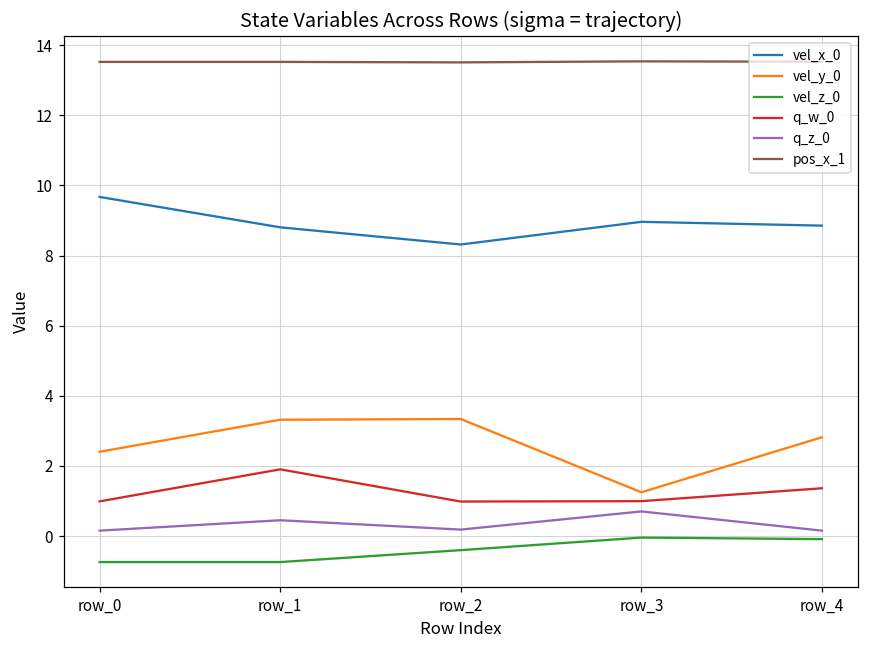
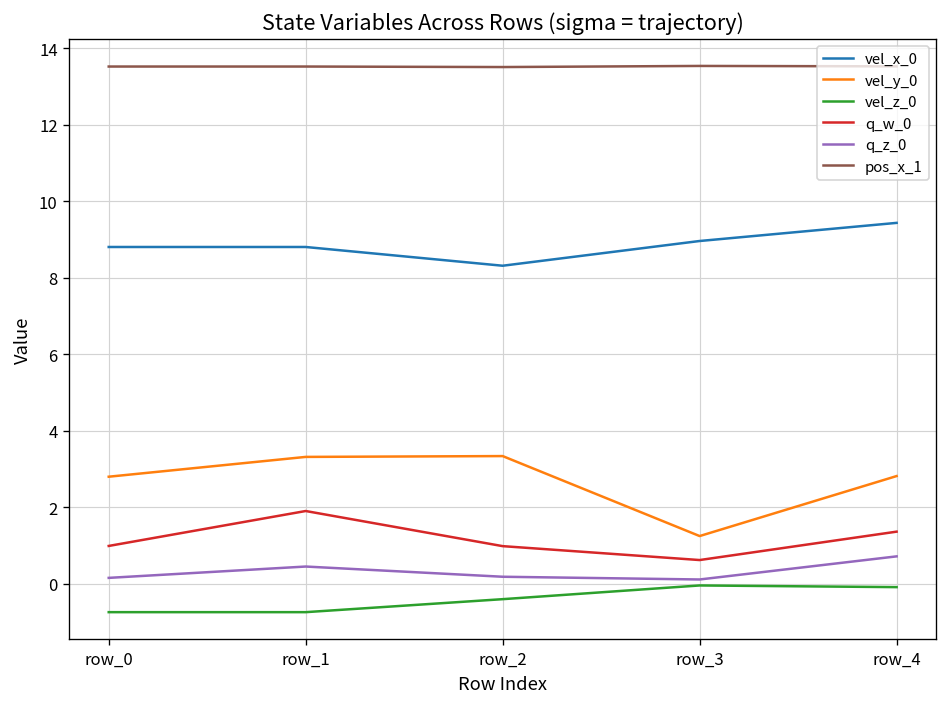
vel_x_0, row_0: 9.7 -> 8.8
vel_y_0, row_0: 2.4 -> 2.8
q_w_0, row_3: 1.0 -> 0.6
q_z_0, row_3: 0.7 -> 0.1
vel_x_0, row_4: 8.9 -> 9.4
q_z_0, row_4: 0.2 -> 0.7
